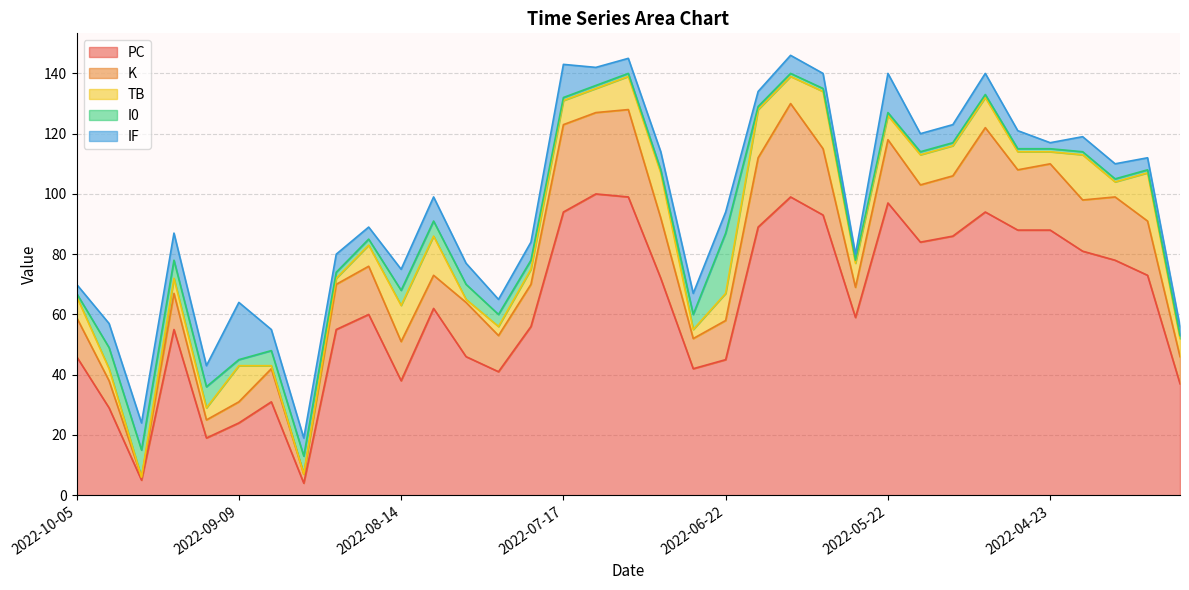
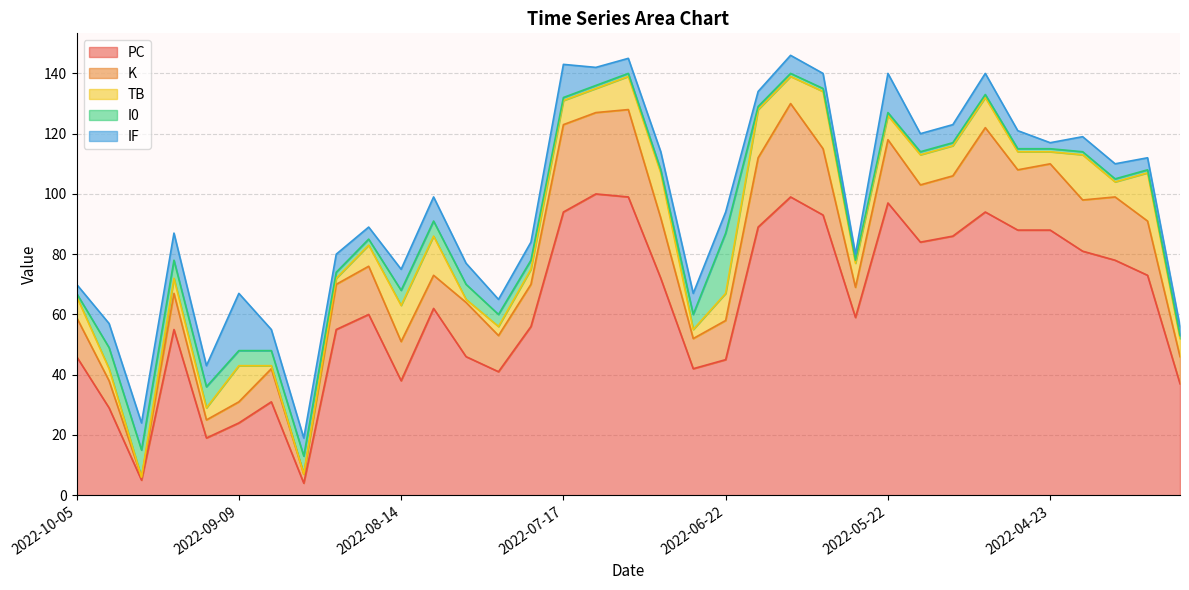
I0, 2022-09-09: 2 -> 5
